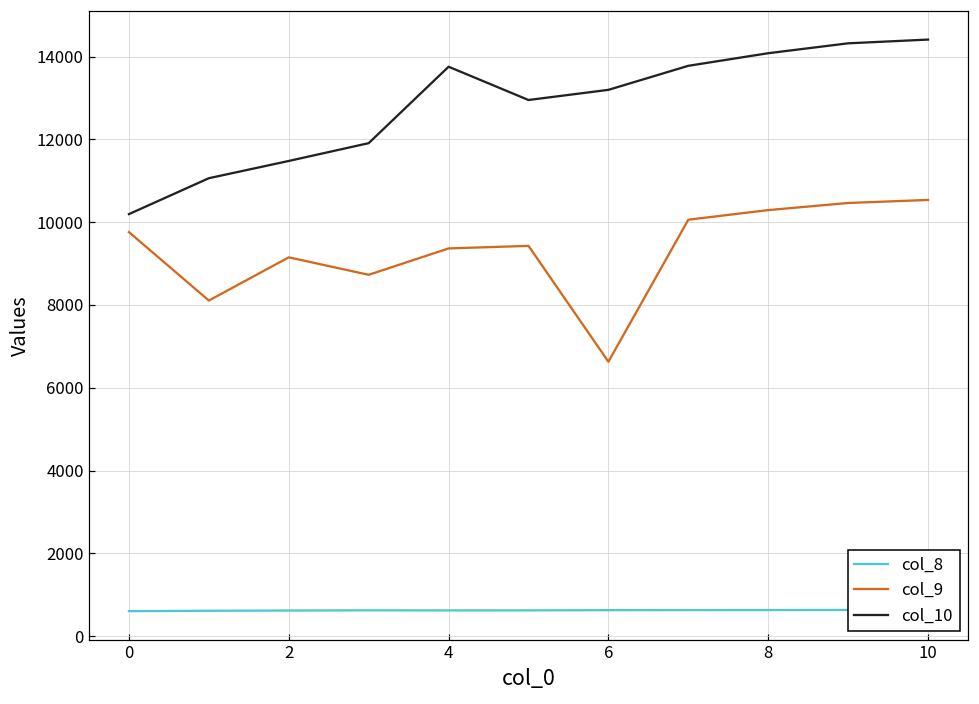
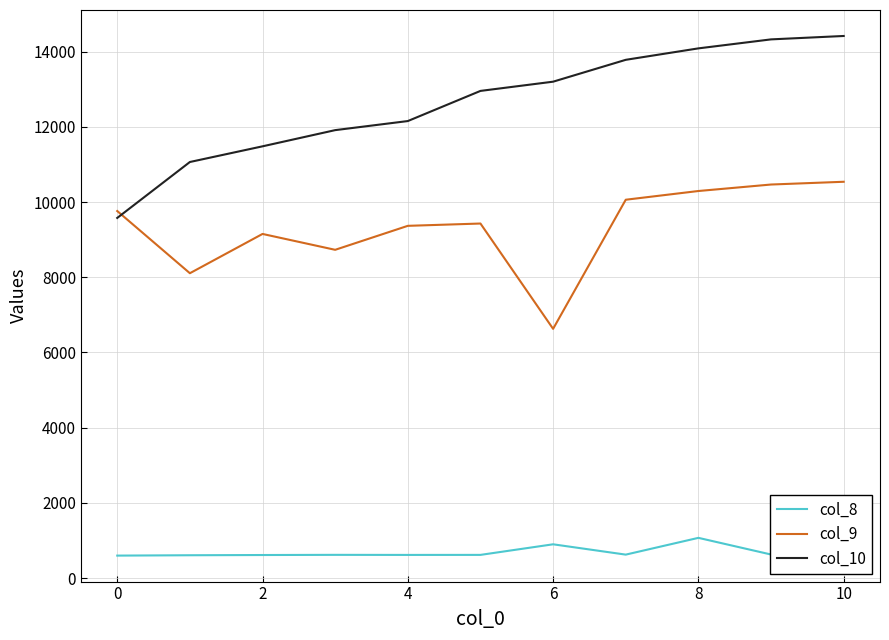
col_10, 0: 10200 -> 9600
col_10, 4: 13800 -> 12200
col_8, 6: 600 -> 900
col_8, 8: 600 -> 1100
